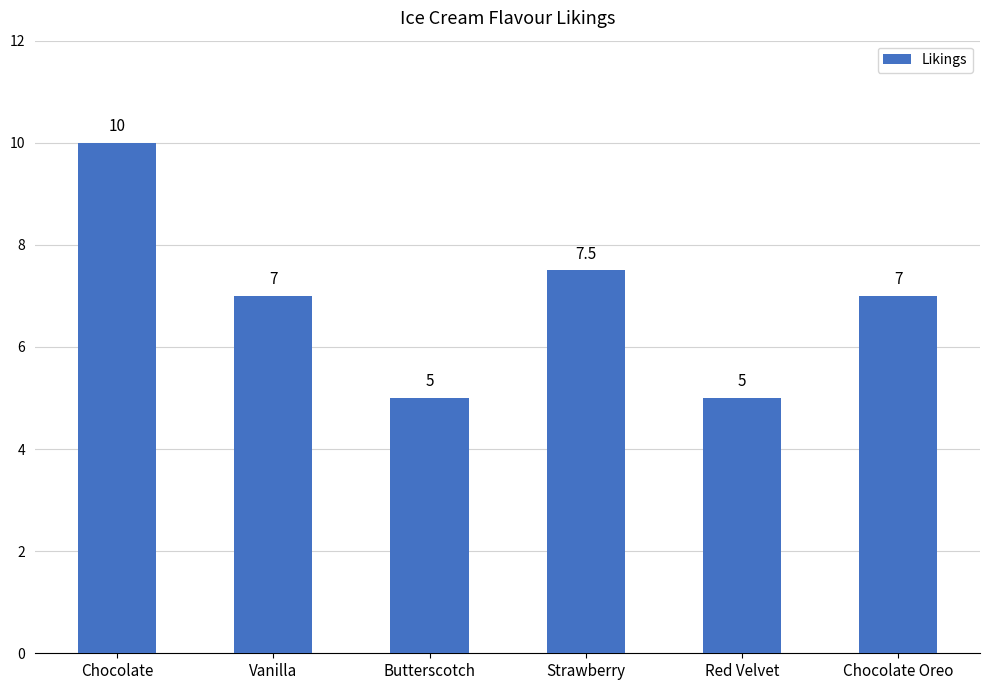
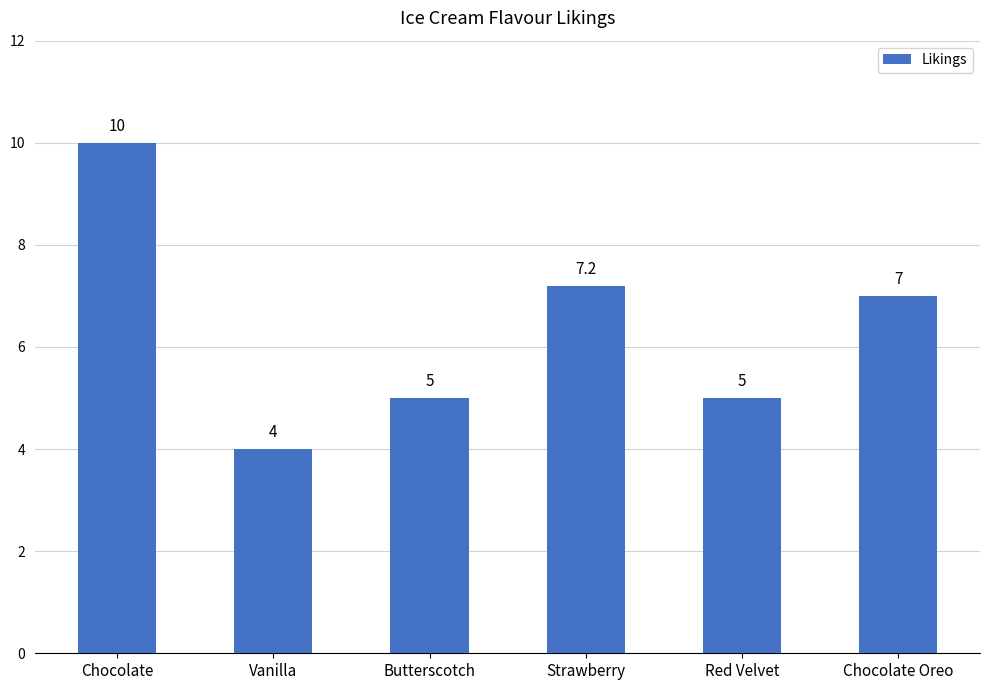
Vanilla: 7 -> 4
Strawberry: 7.5 -> 7.2
